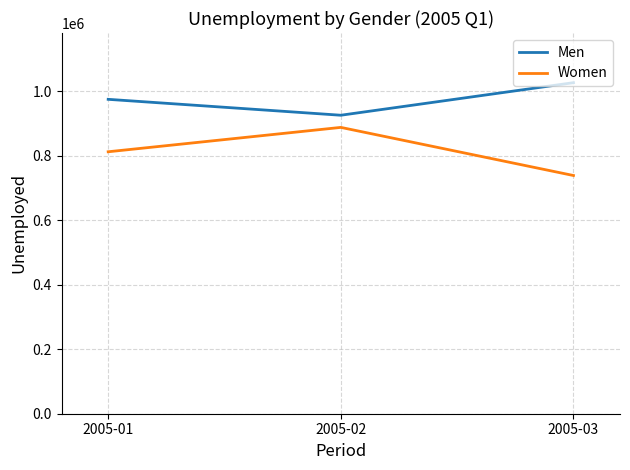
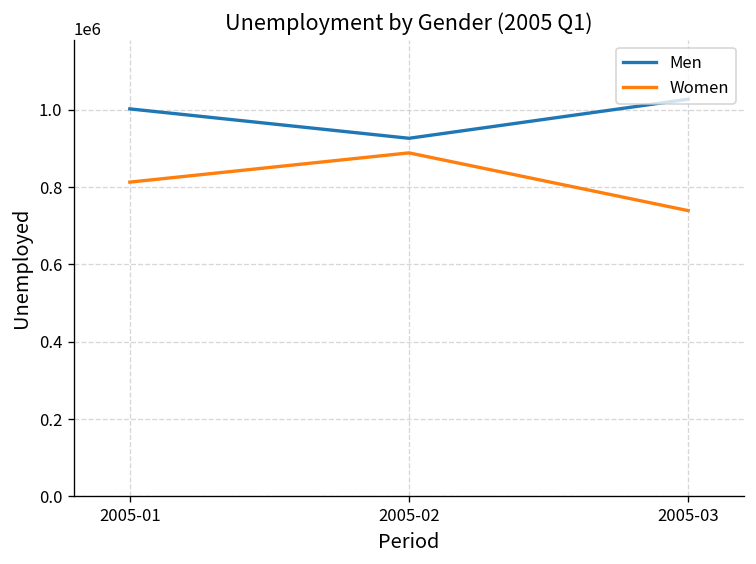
Men, 2005-01: 980000 -> 1000000
